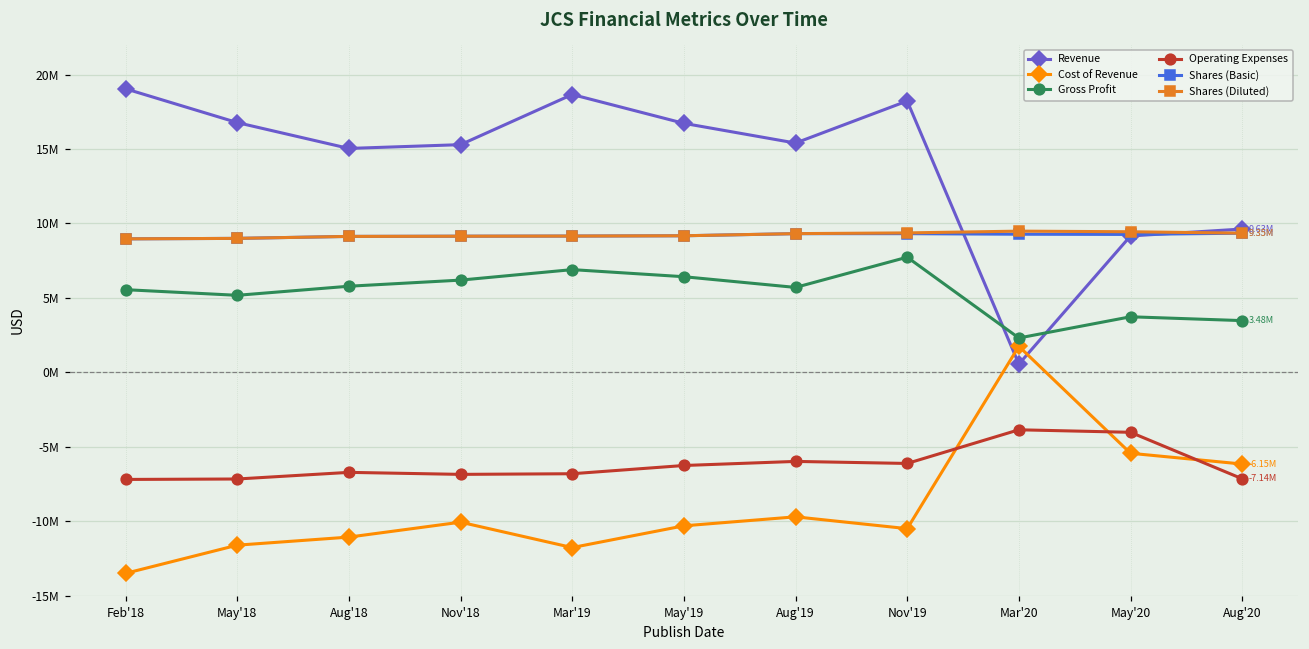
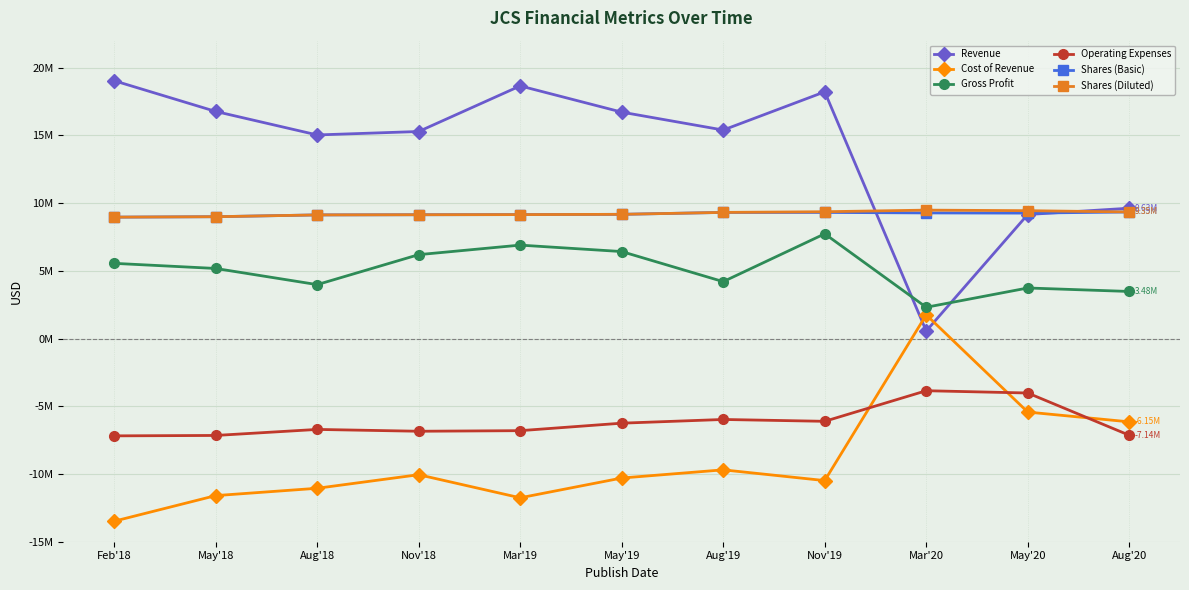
Gross Profit, Aug'18: 5800000 -> 4000000
Gross Profit, Aug'19: 5700000 -> 4200000
